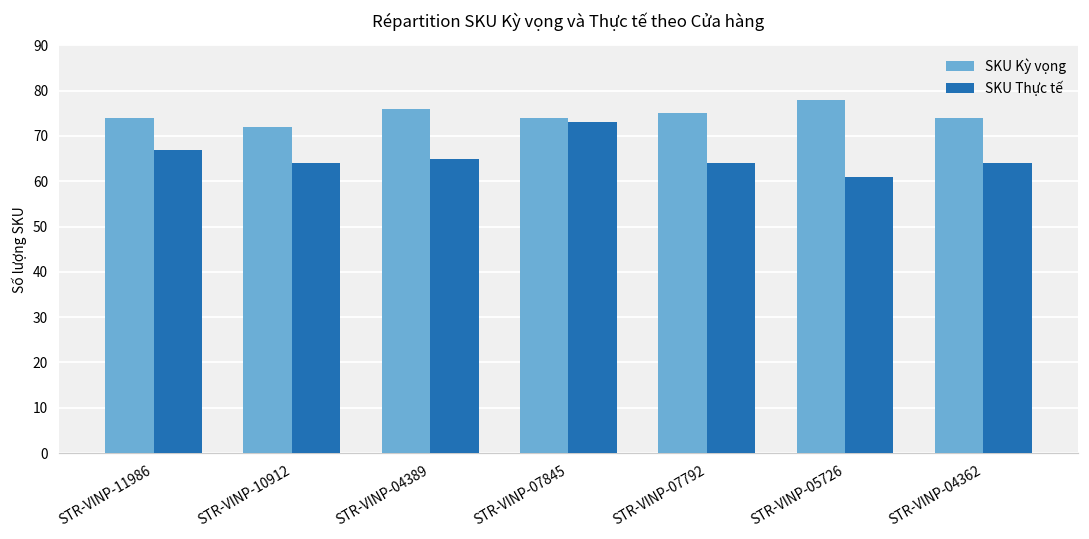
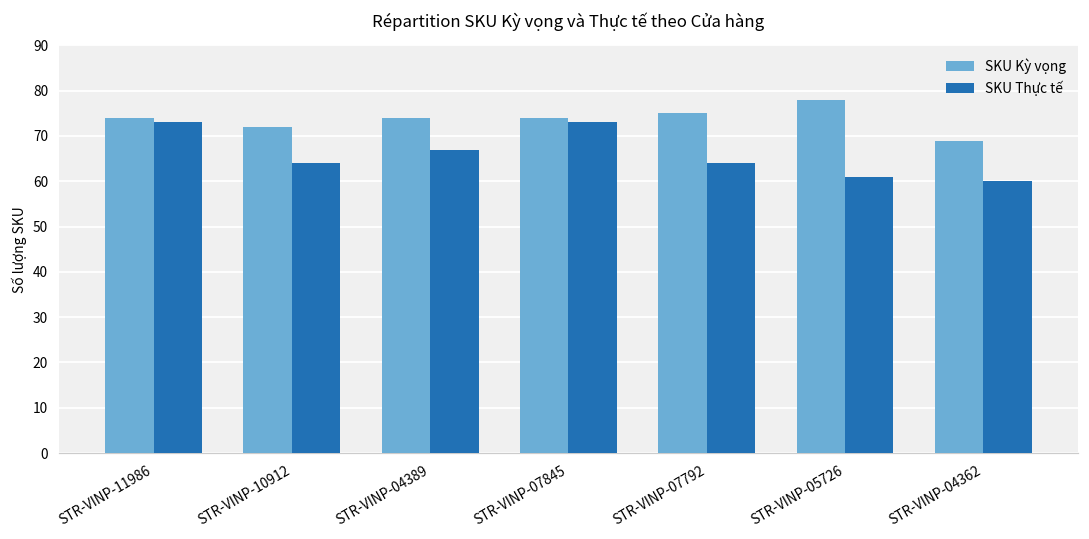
SKU Thực tế, STR-VINP-11986: 67 -> 73
SKU Kỳ vọng, STR-VINP-04389: 76 -> 74
SKU Thực tế, STR-VINP-04389: 65 -> 67
SKU Kỳ vọng, STR-VINP-04362: 74 -> 69
SKU Thực tế, STR-VINP-04362: 64 -> 60
